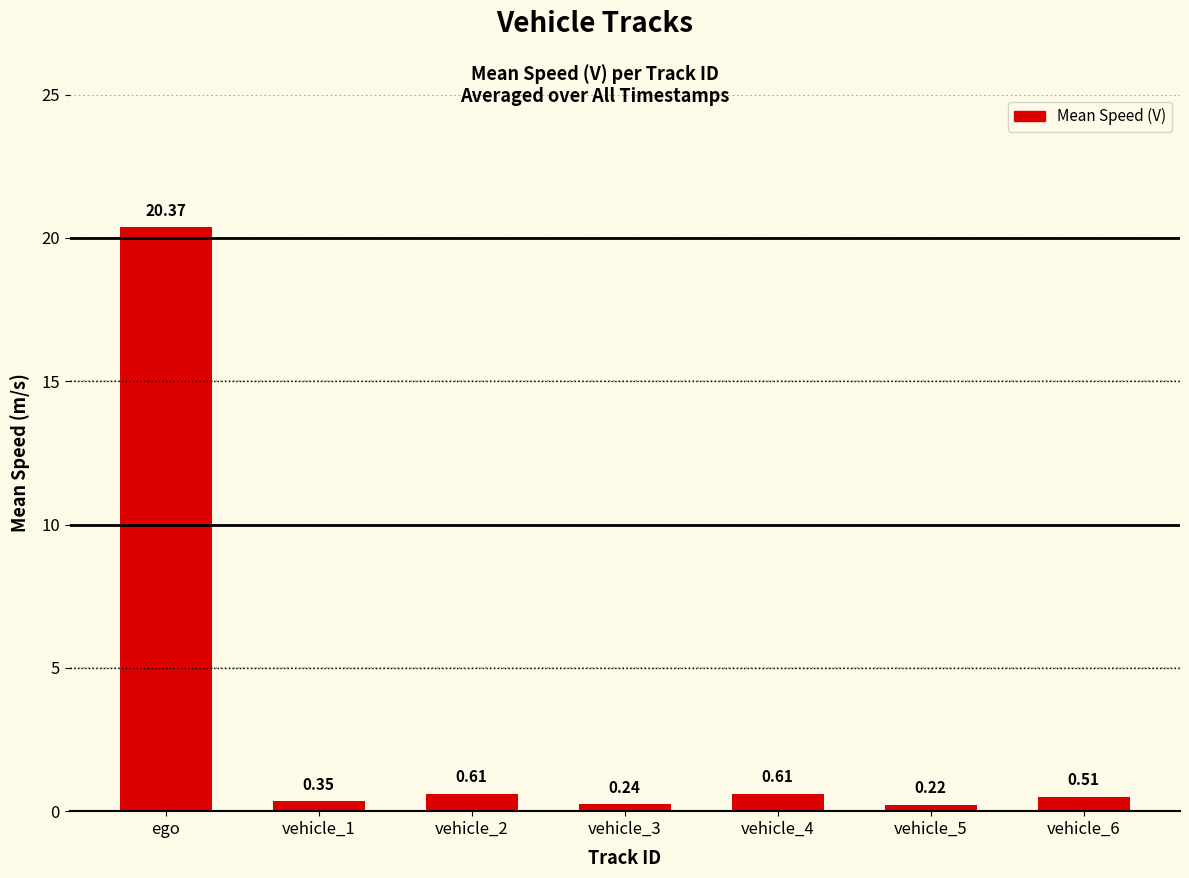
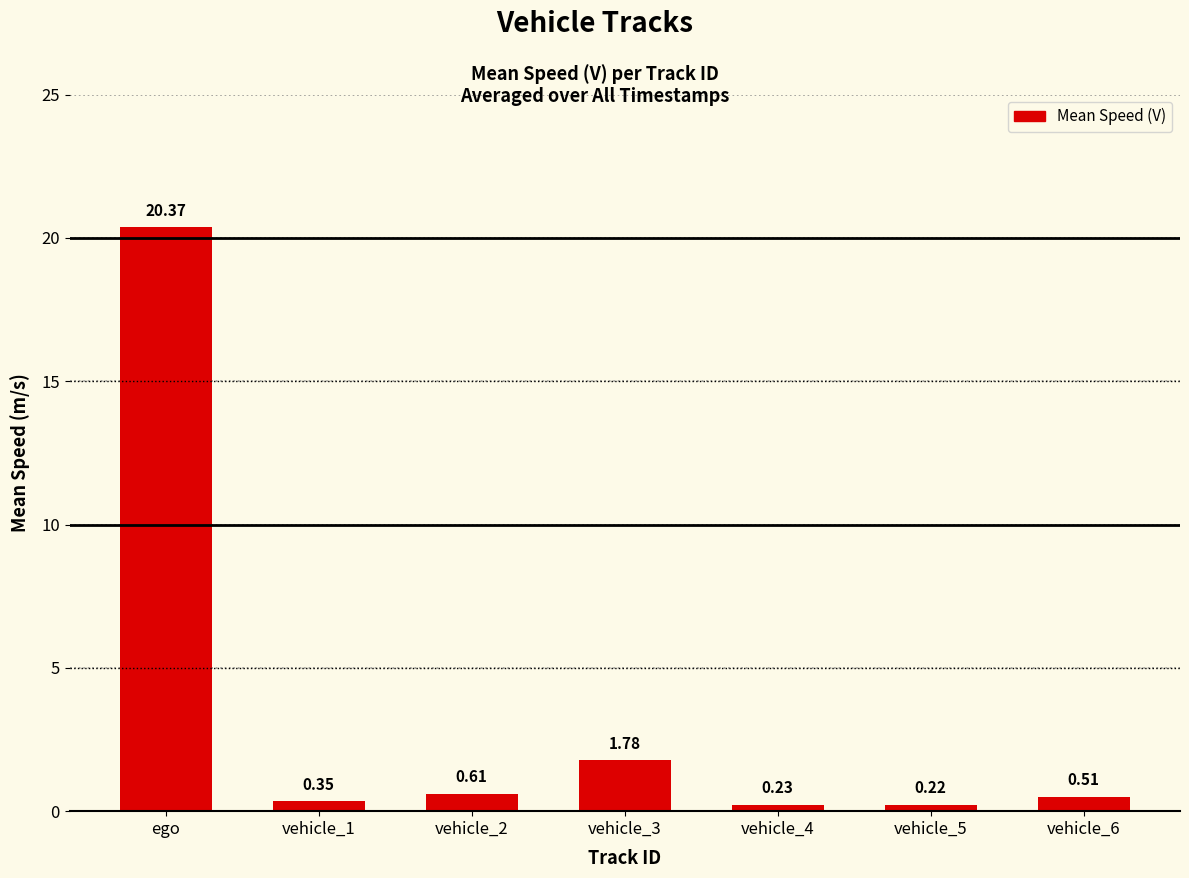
vehicle_3: 0.24 -> 1.78
vehicle_4: 0.61 -> 0.23
